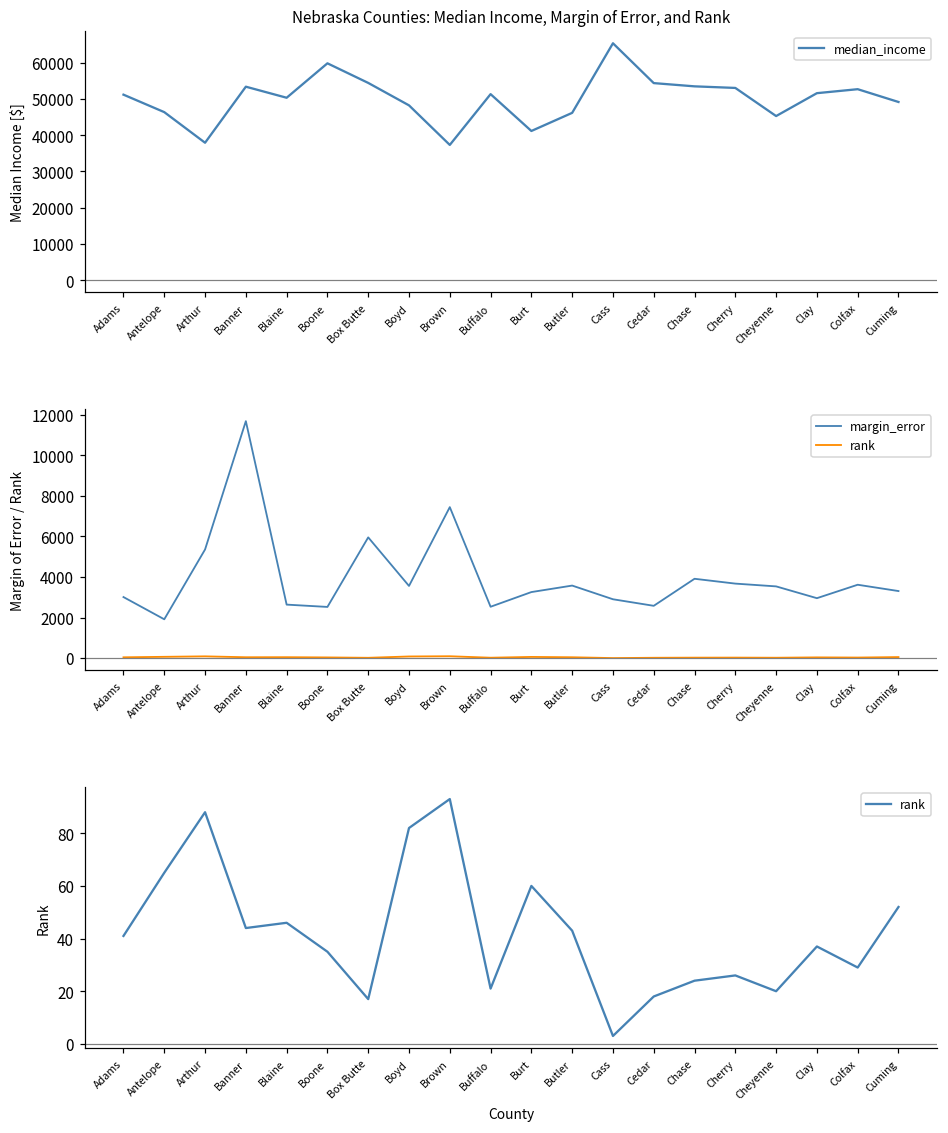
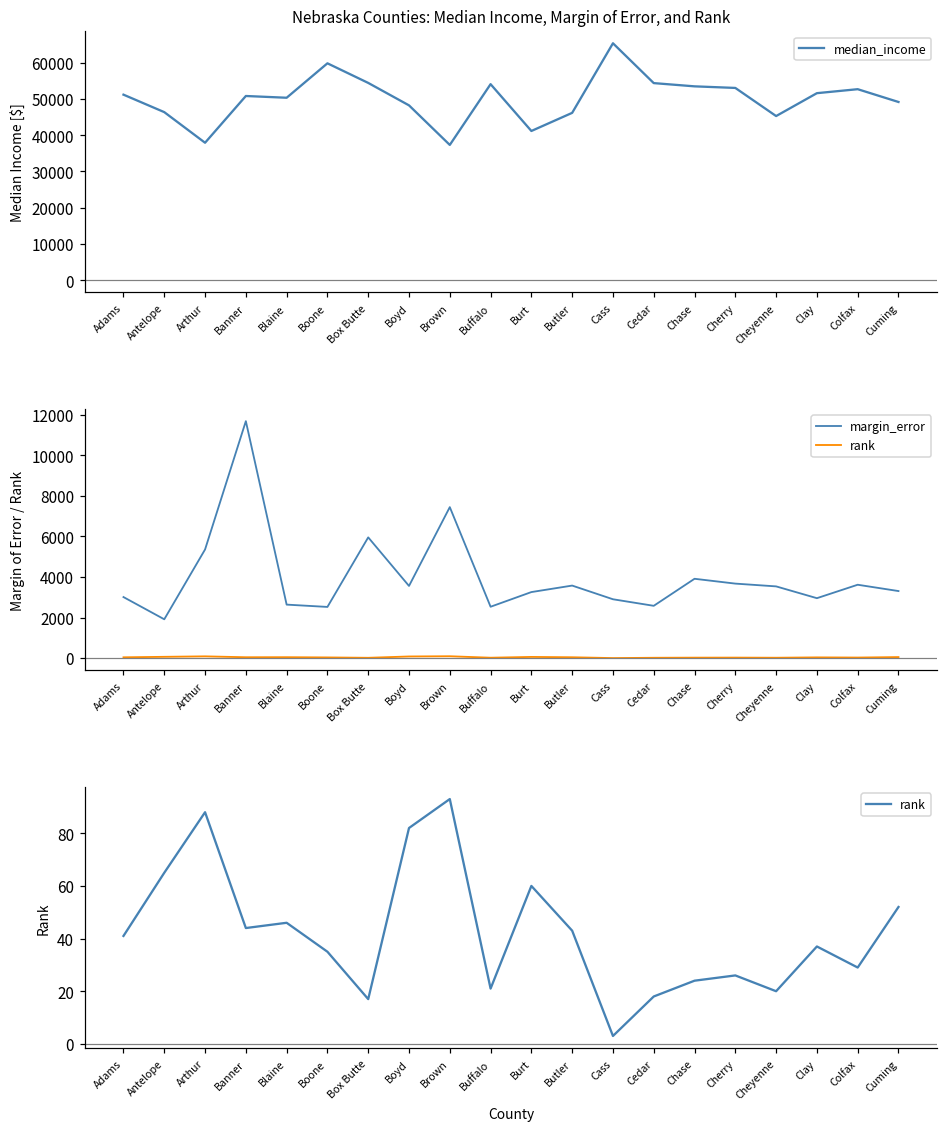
Nebraska Counties: Median Income, Margin of Error, and Rank, Banner: 53000 -> 51000
Nebraska Counties: Median Income, Margin of Error, and Rank, Buffalo: 51000 -> 54000
